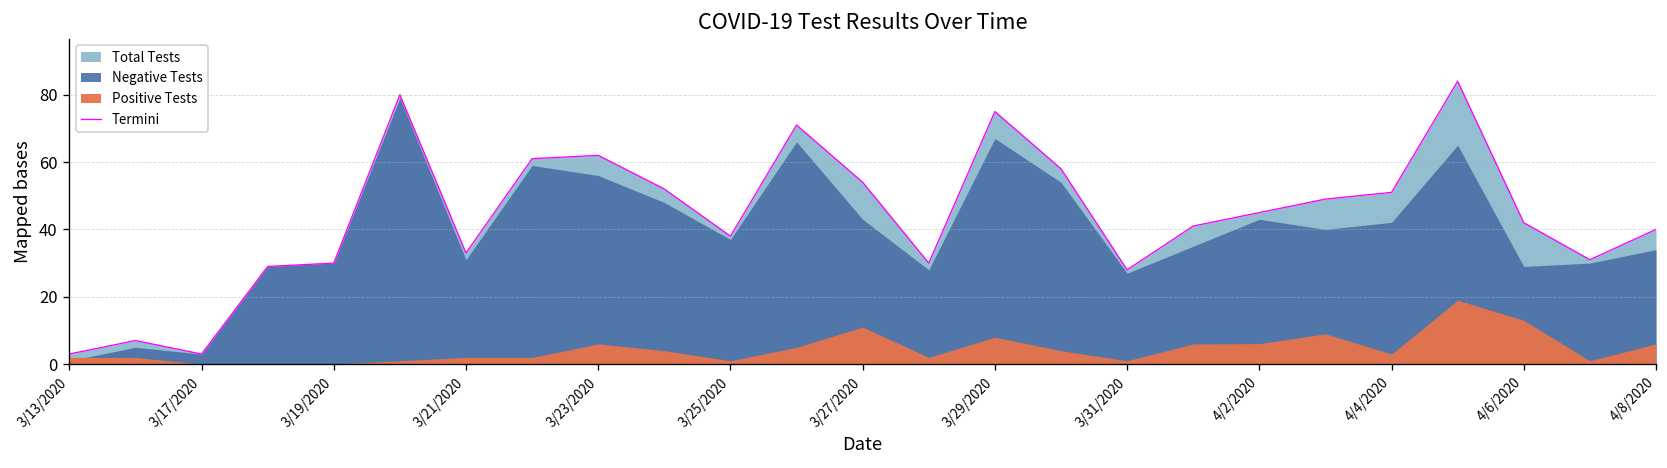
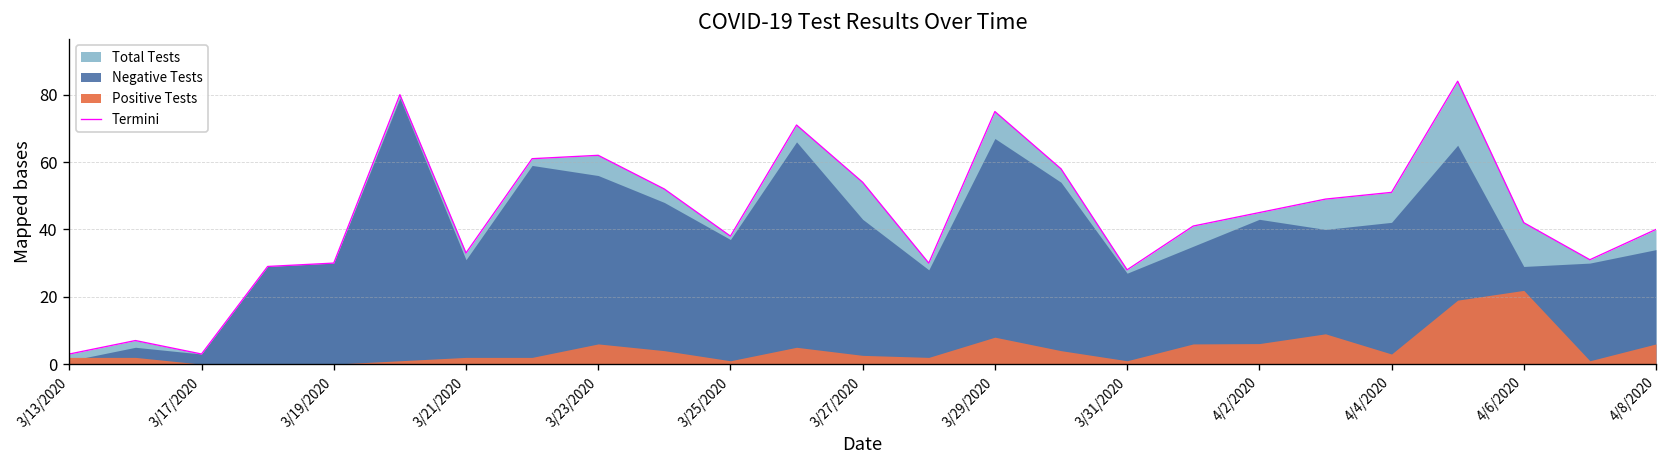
Positive Tests, 3/27/2020: 11 -> 3
Positive Tests, 4/6/2020: 13 -> 22
